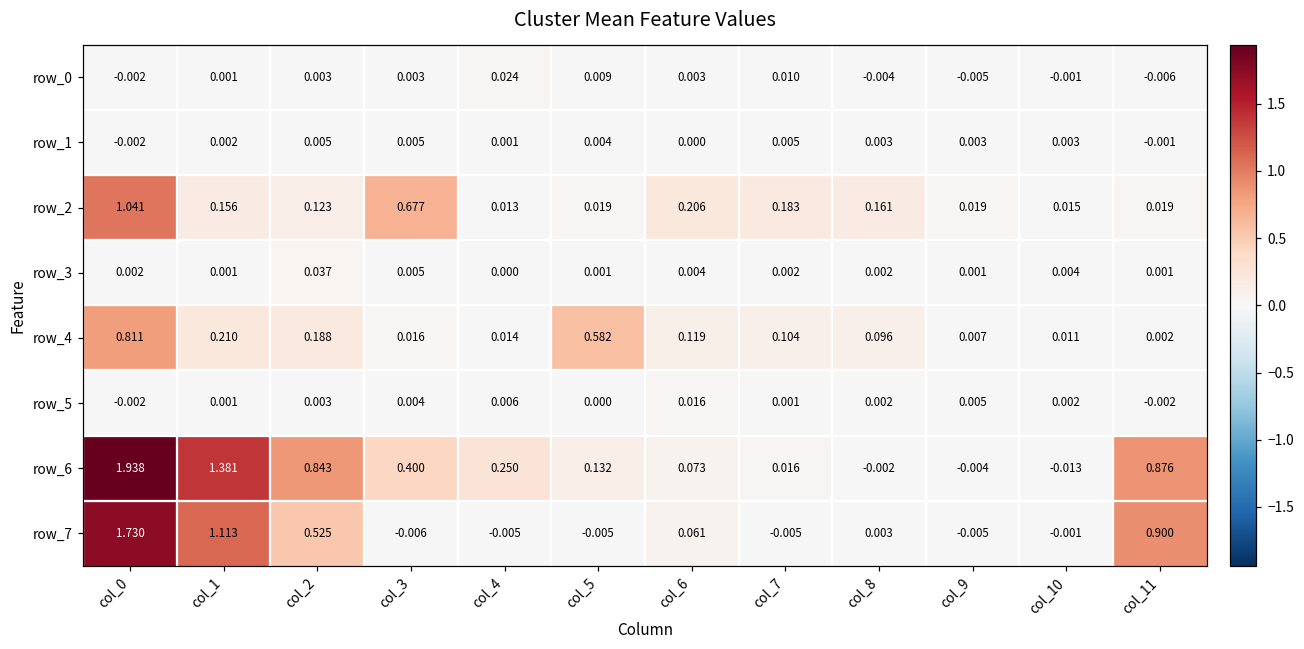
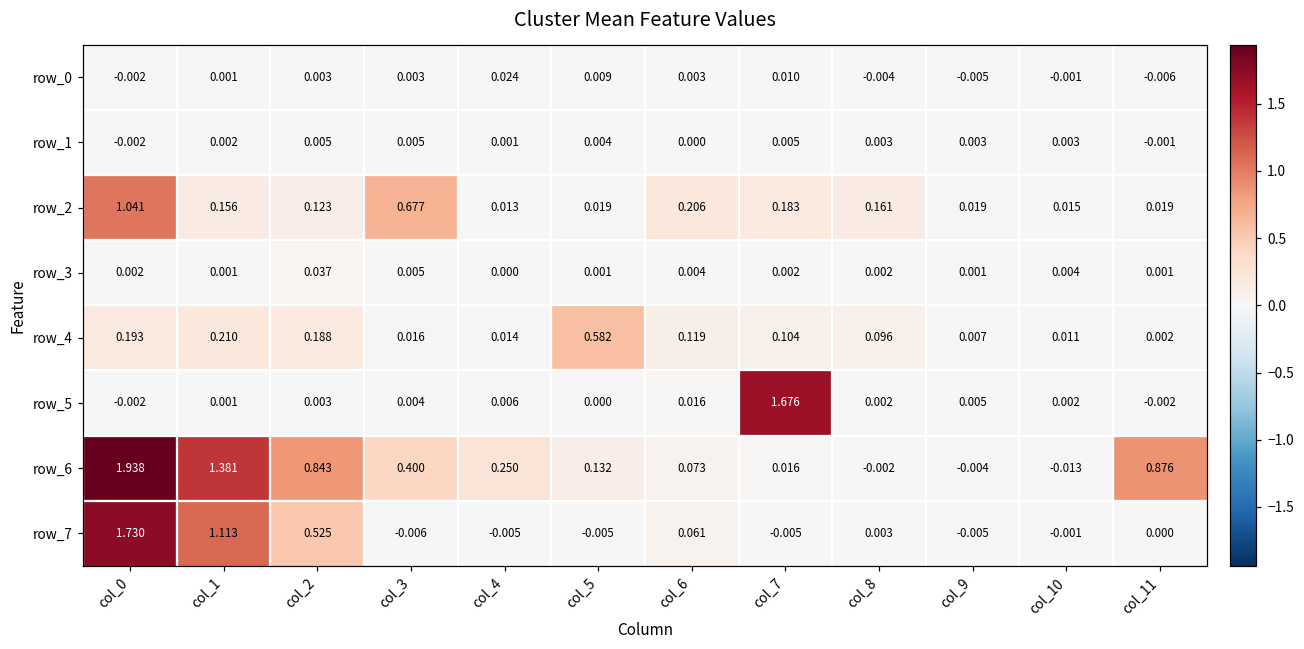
row_4, col_0: 0.811 -> 0.193
row_5, col_7: 0.001 -> 1.676
row_7, col_11: 0.900 -> 0.000
